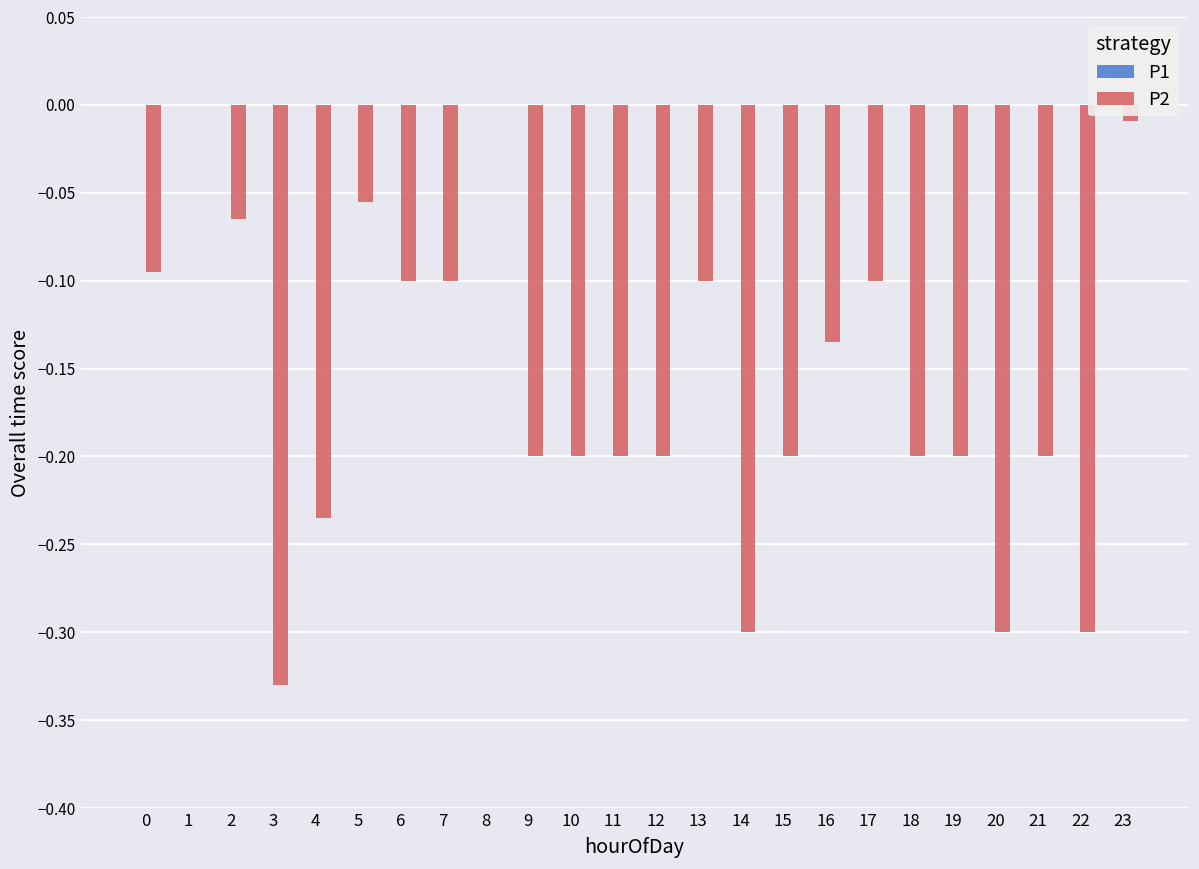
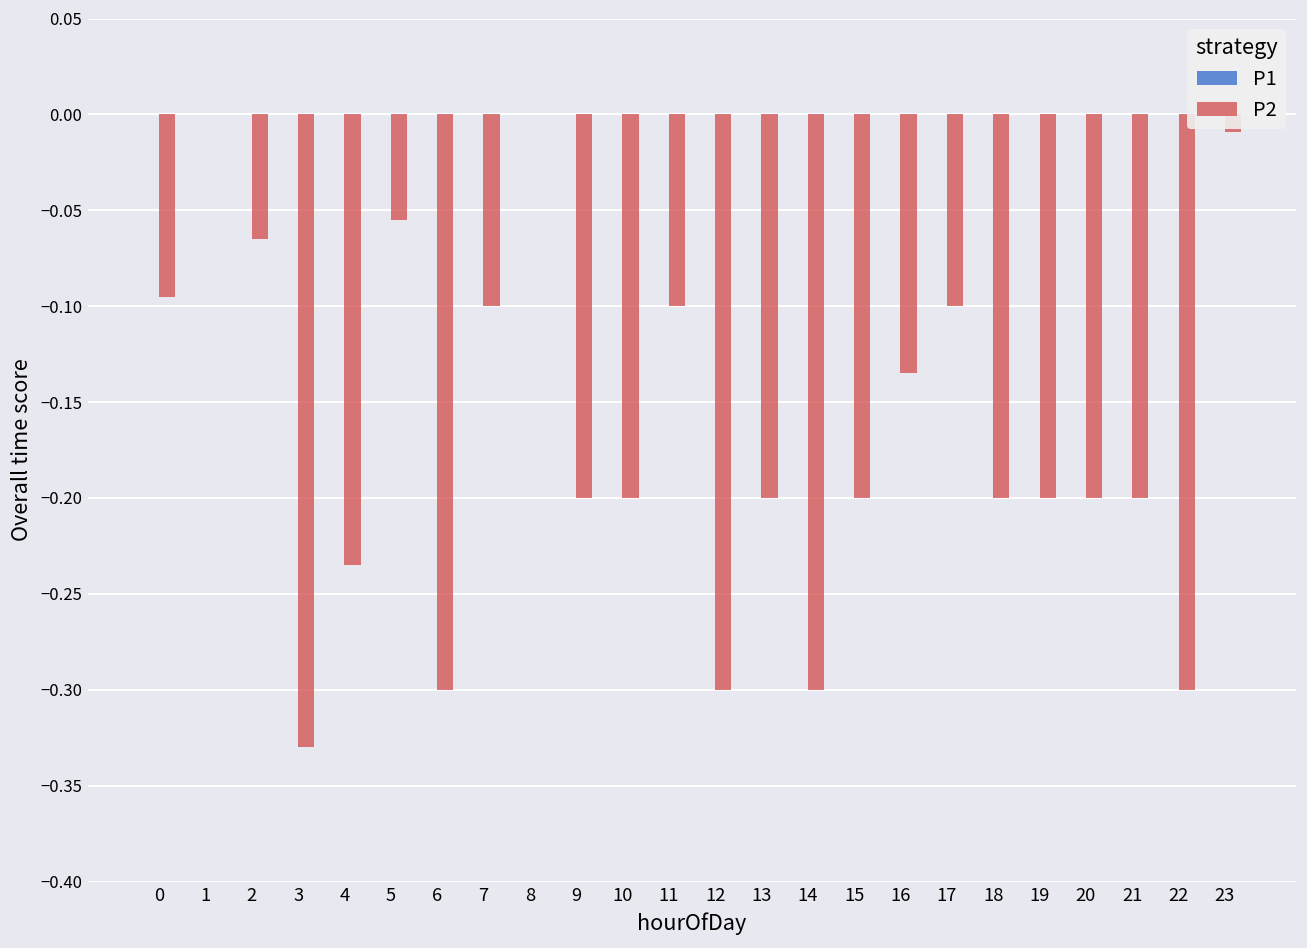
P2, 6: -0.1 -> -0.3
P2, 11: -0.2 -> -0.1
P2, 12: -0.2 -> -0.3
P2, 13: -0.1 -> -0.2
P2, 20: -0.3 -> -0.2
